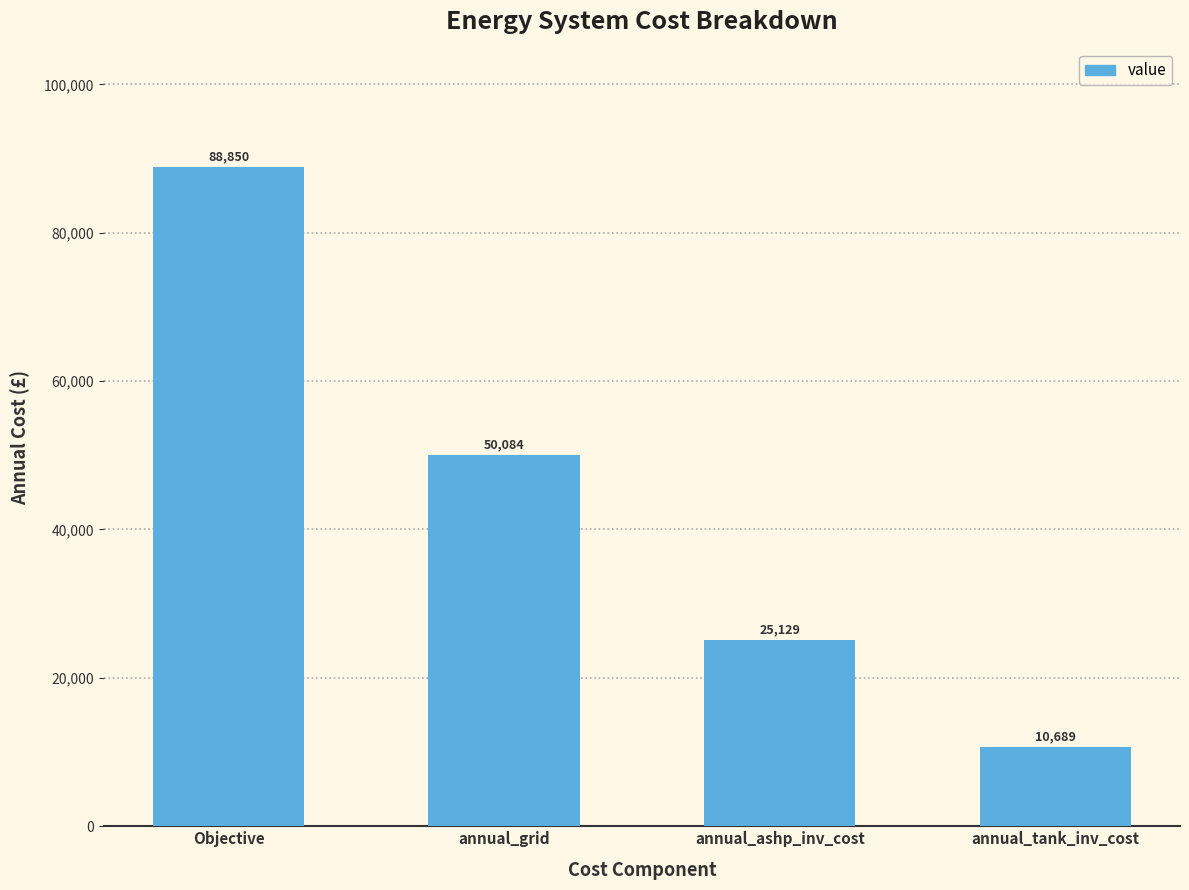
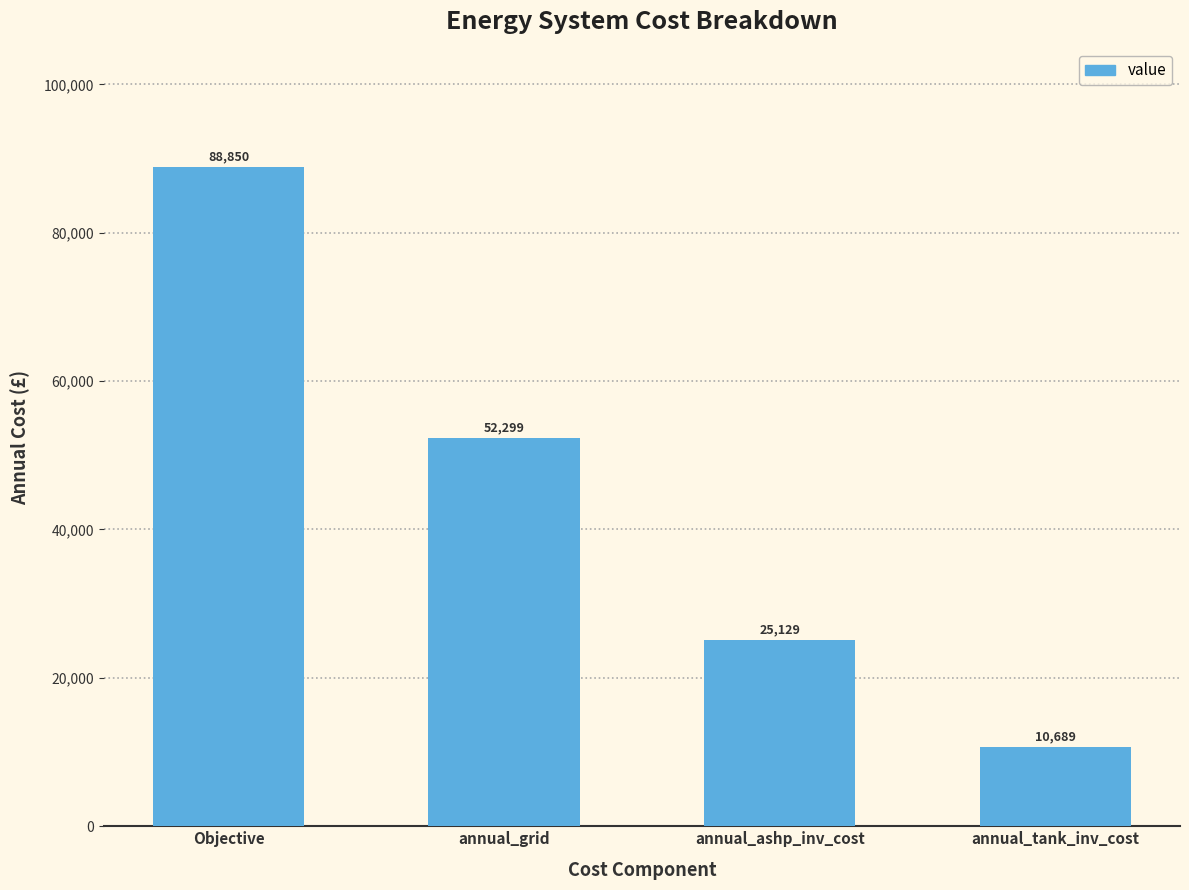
annual_grid: 50,084 -> 52,299
